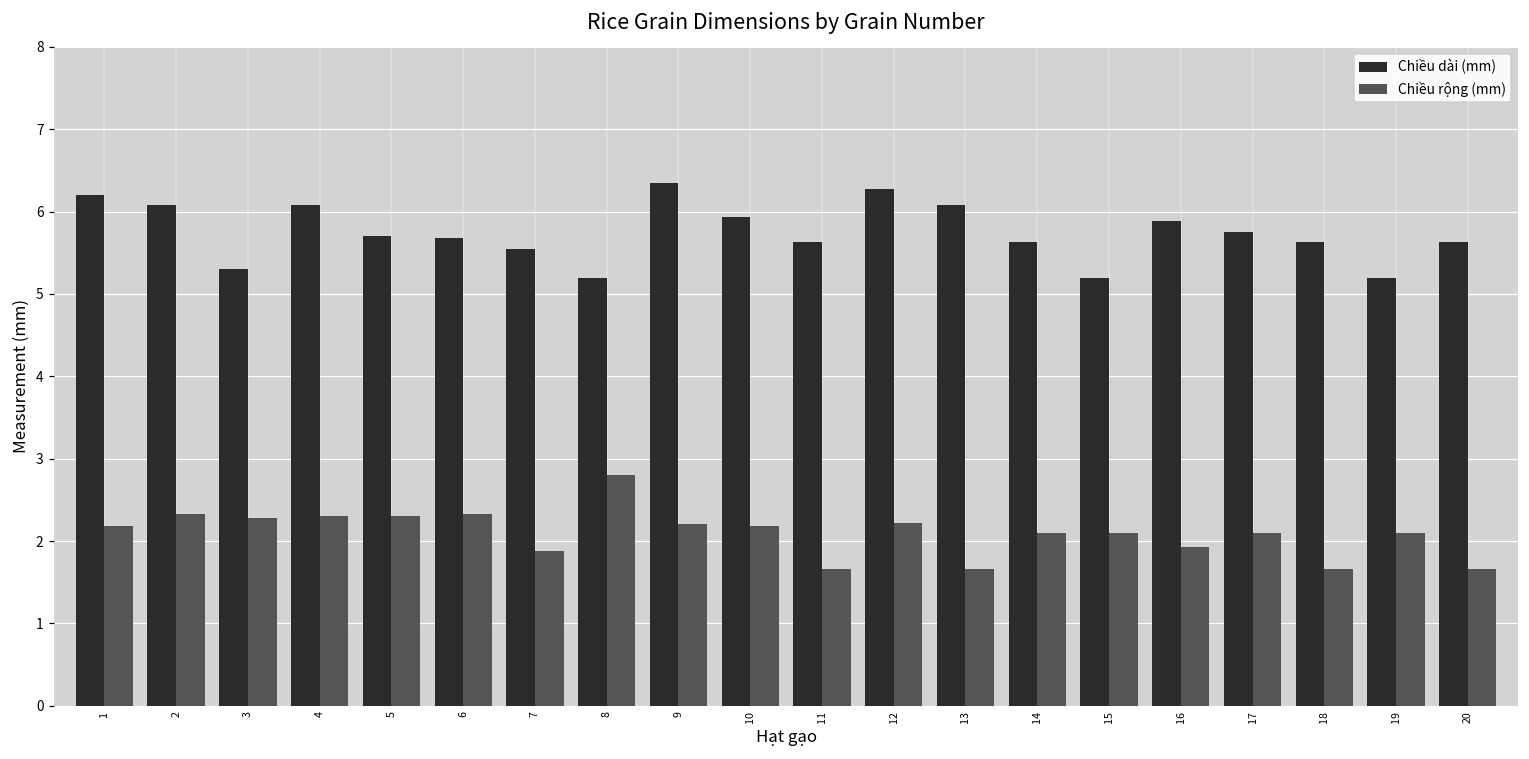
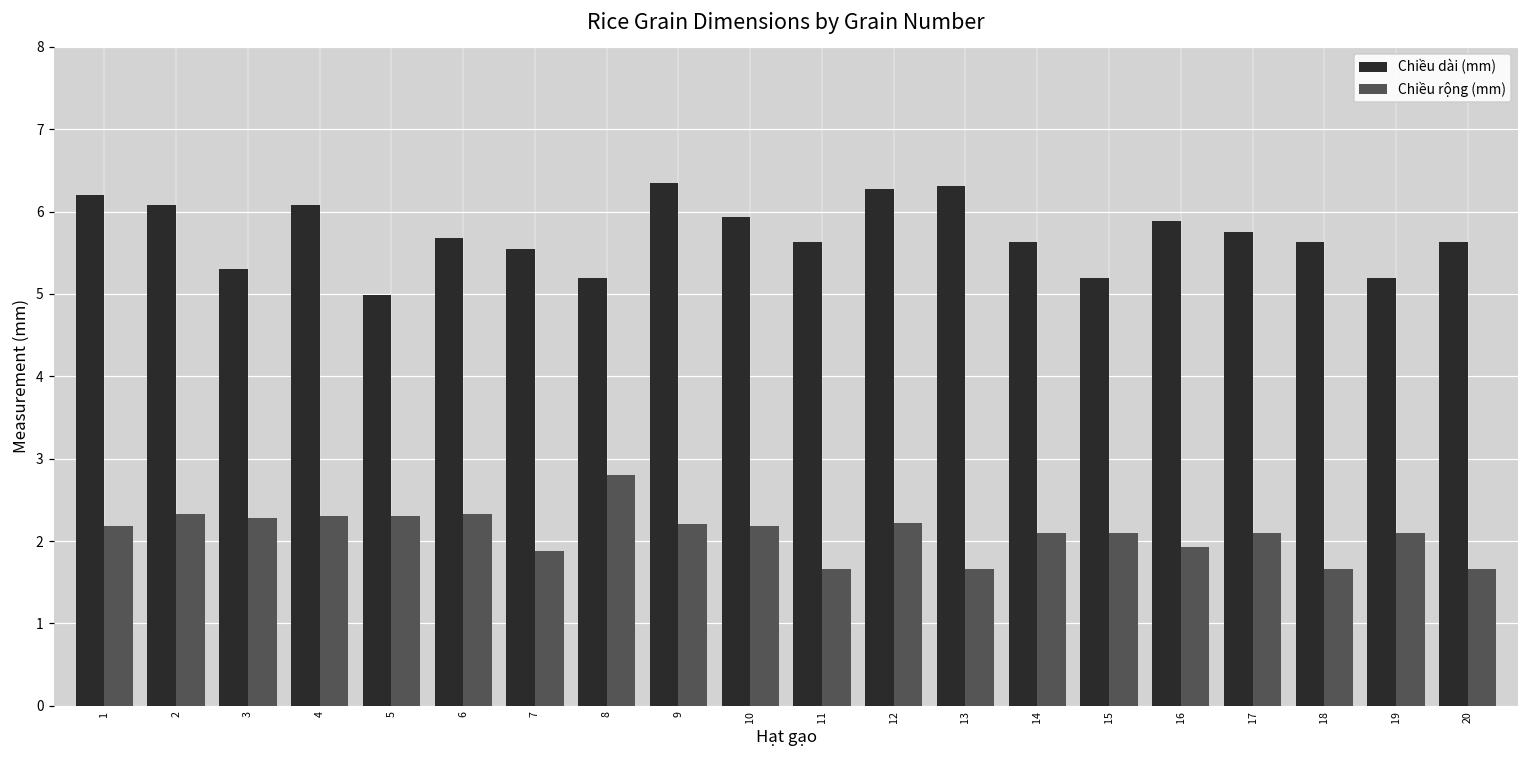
Chiều dài (mm), 5: 5.7 -> 5.0
Chiều dài (mm), 13: 6.1 -> 6.3
